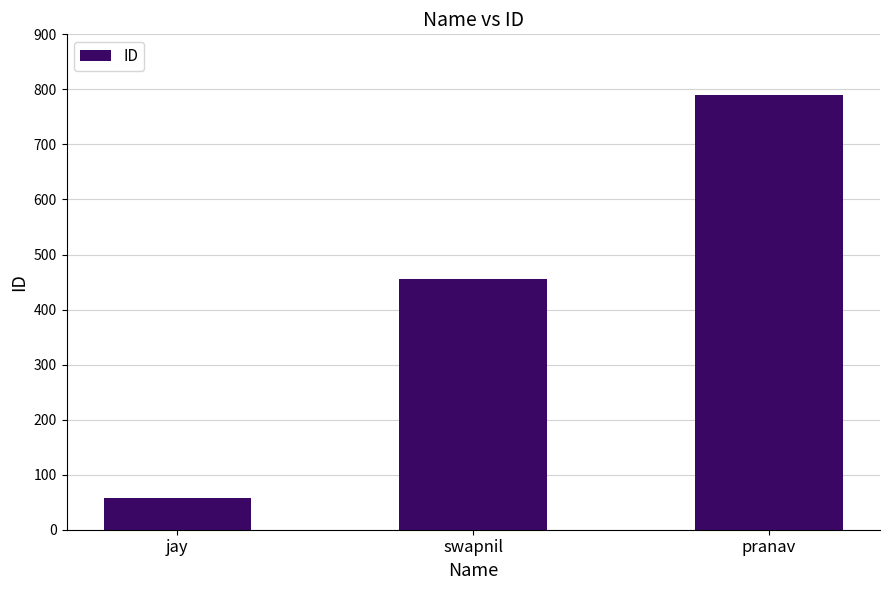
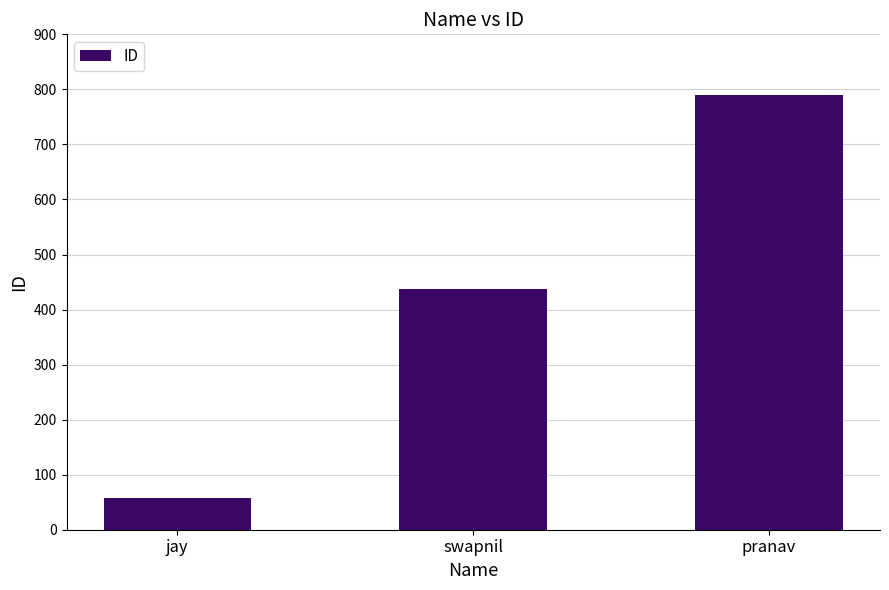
swapnil: 460 -> 440
